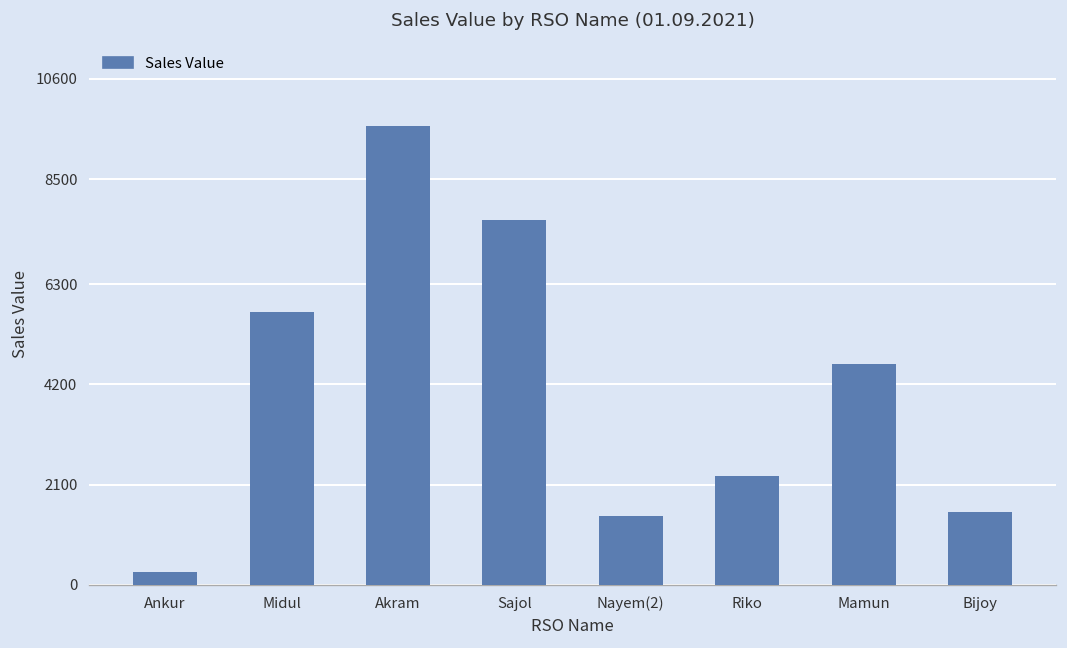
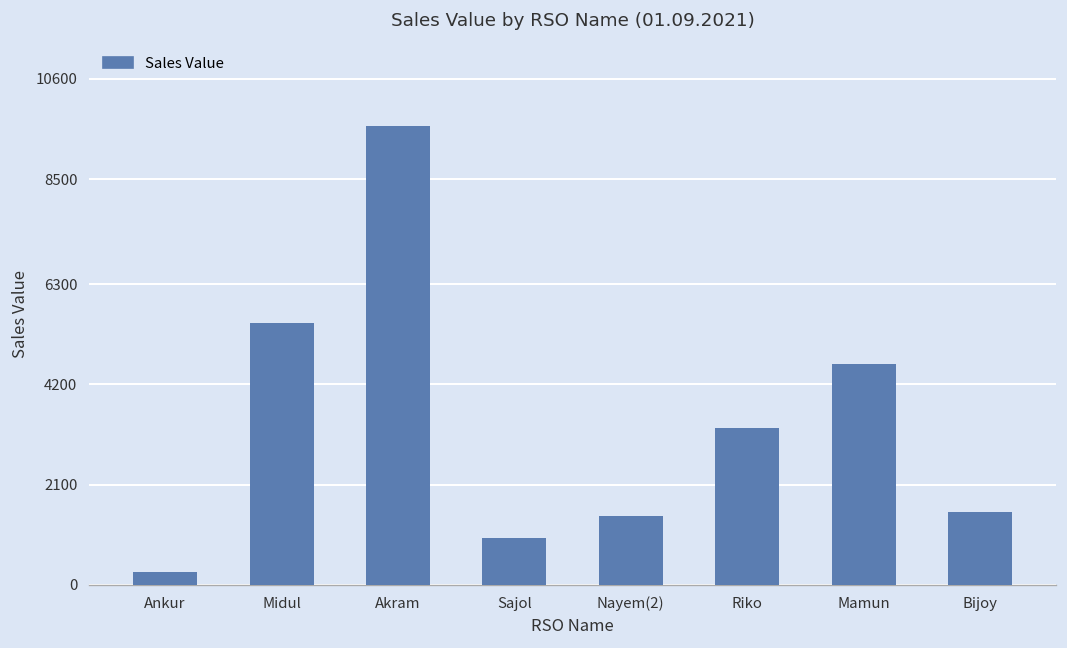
Midul: 5700 -> 5500
Sajol: 7600 -> 1000
Riko: 2300 -> 3300
